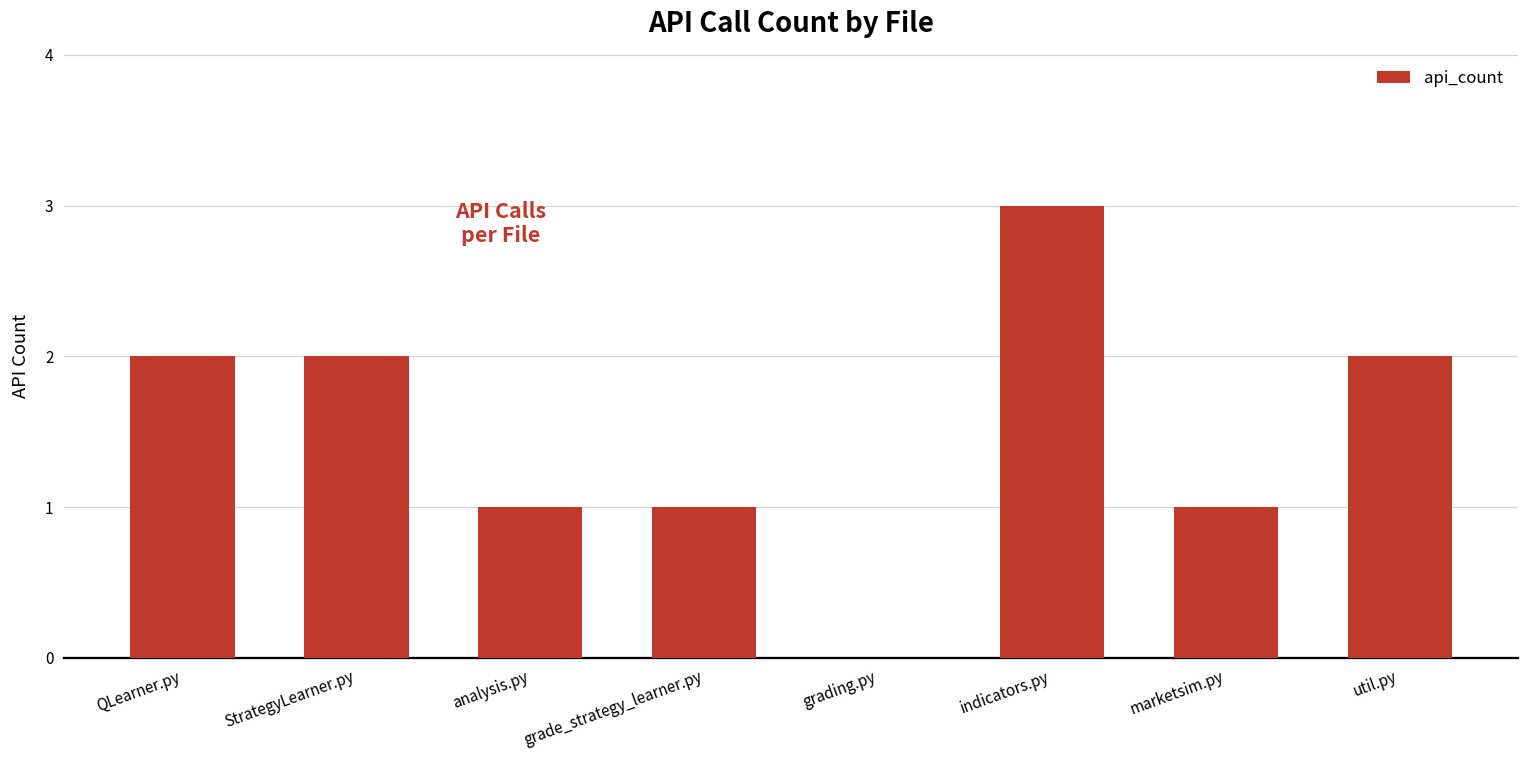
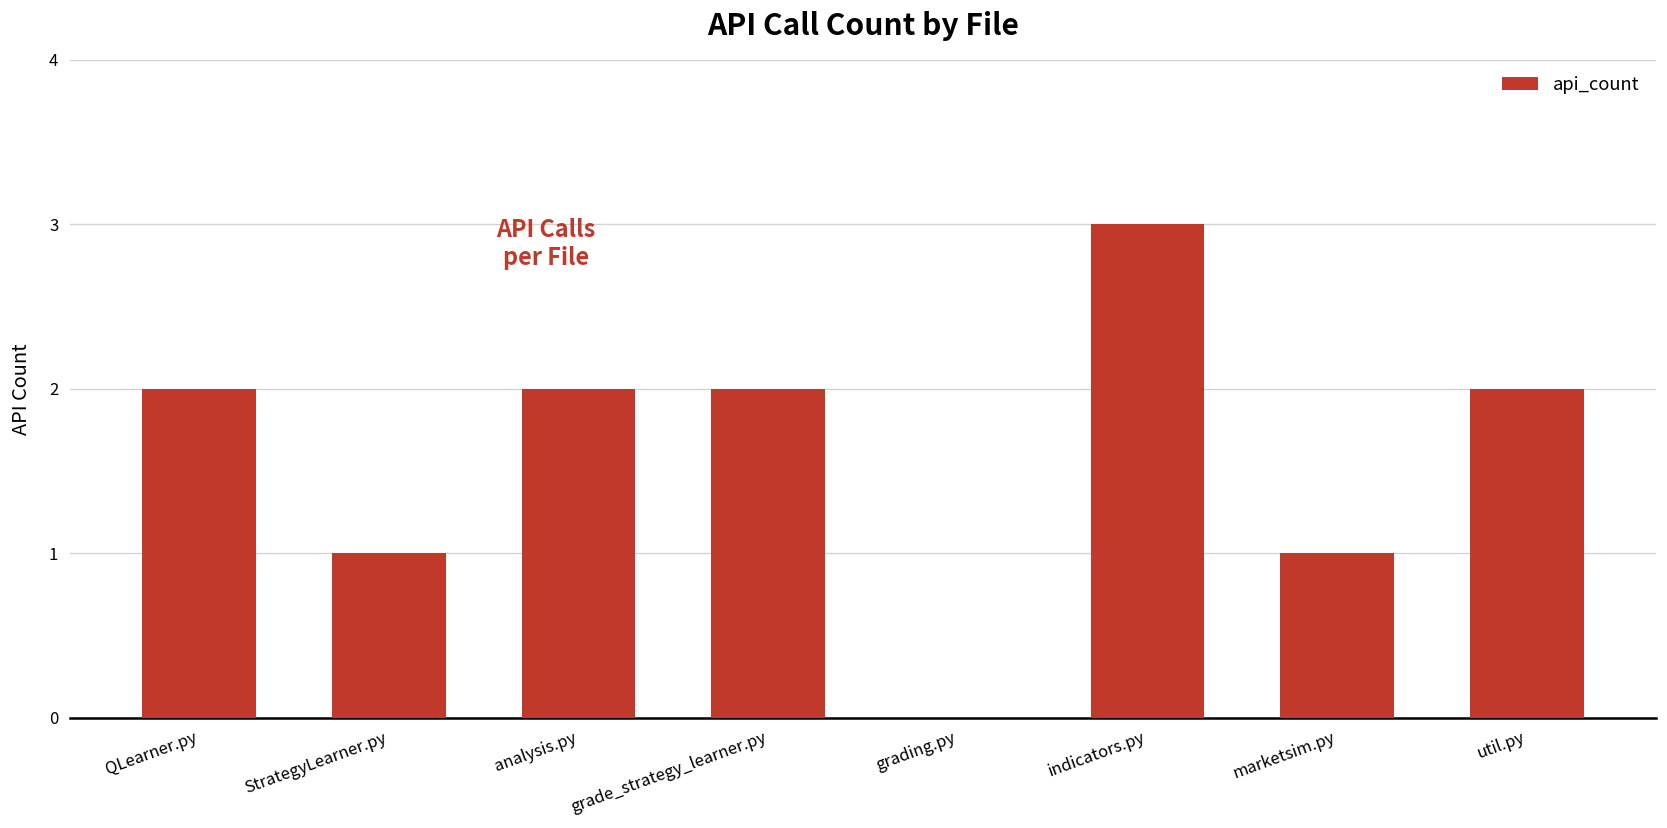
StrategyLearner.py: 2 -> 1
analysis.py: 1 -> 2
grade_strategy_learner.py: 1 -> 2
